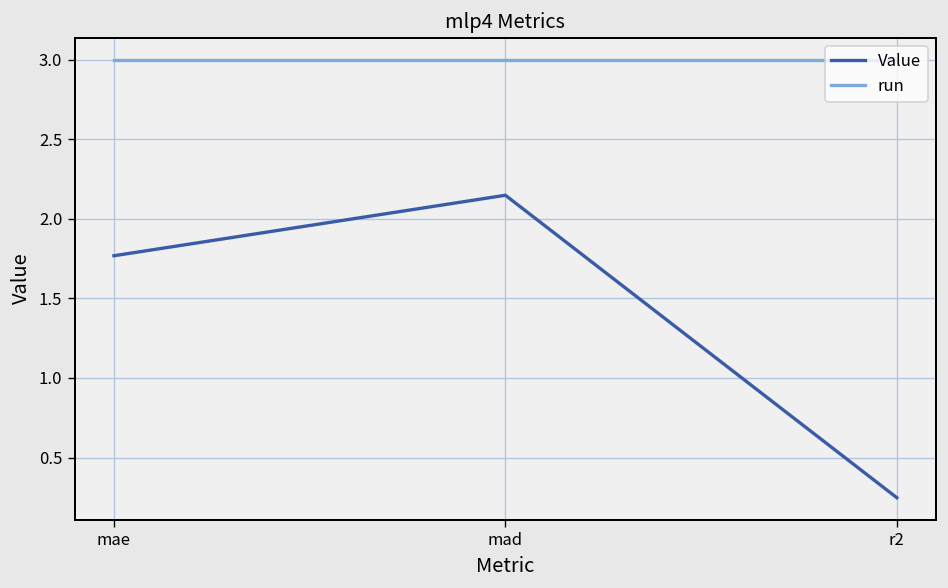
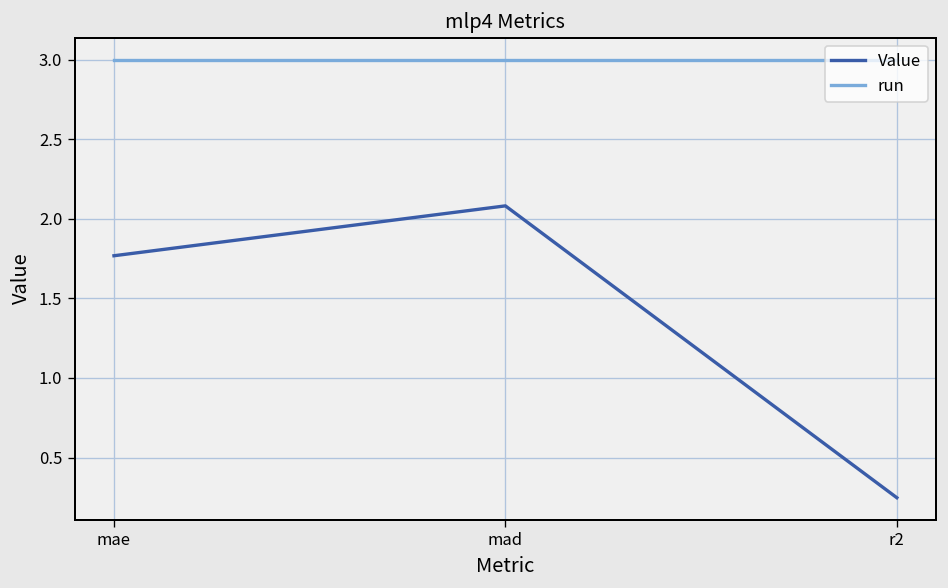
Value, mad: 2.15 -> 2.08
